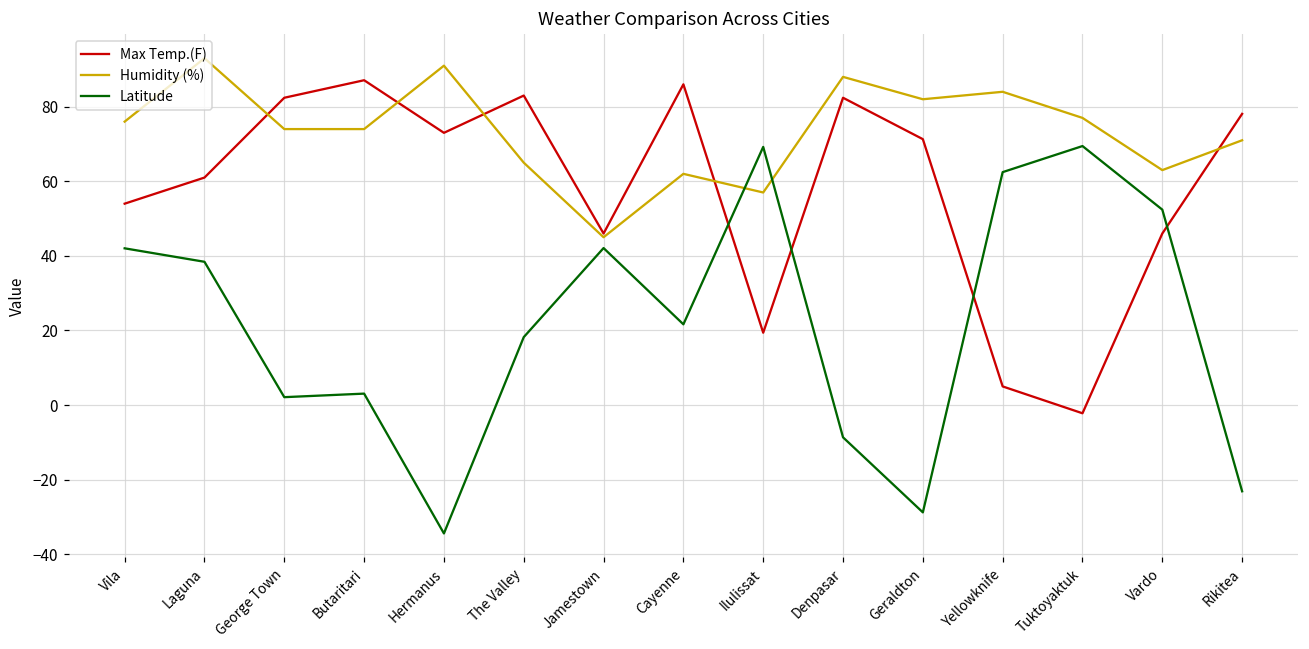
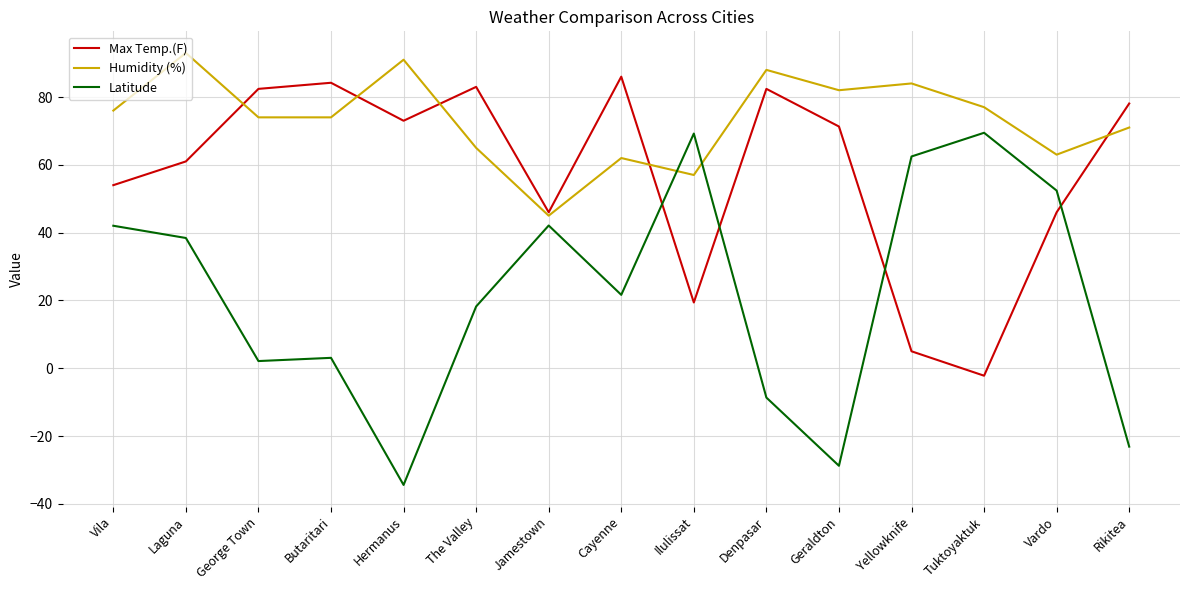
Max Temp.(F), Butaritari: 87 -> 84
